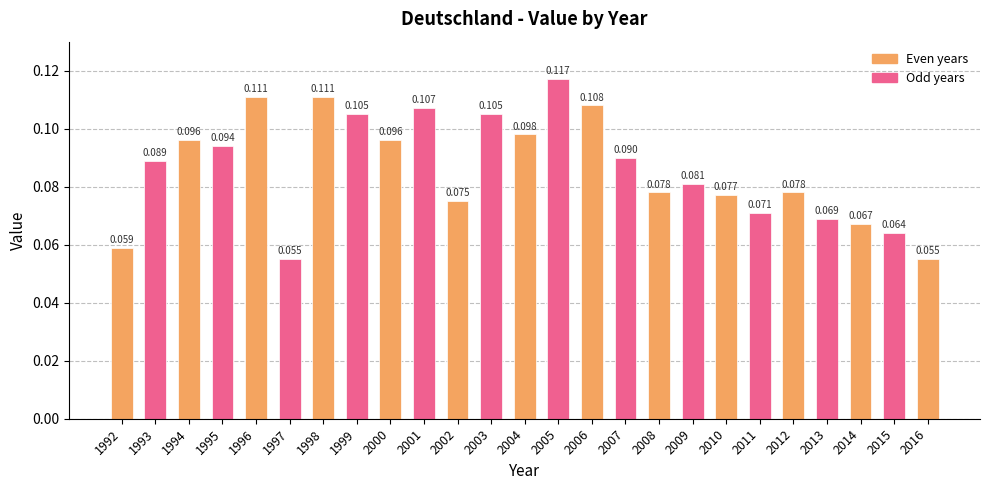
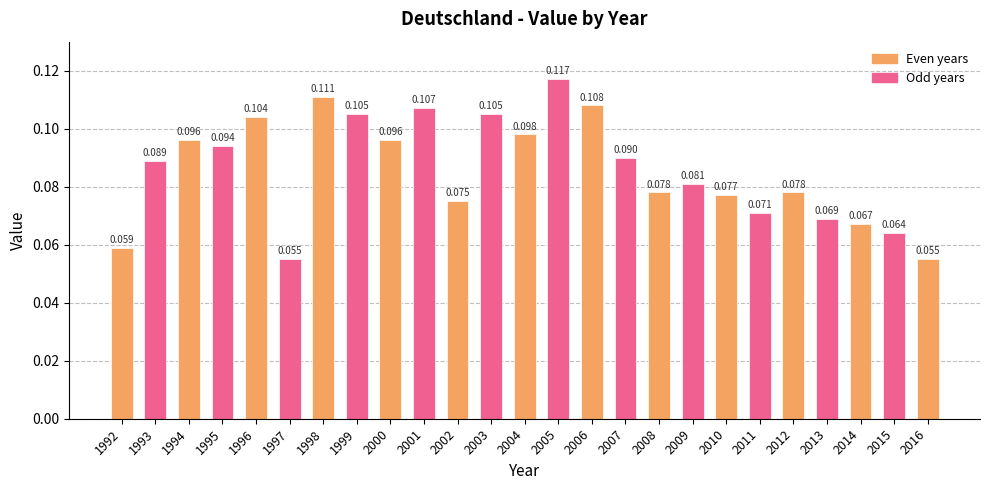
1996: 0.111 -> 0.104
